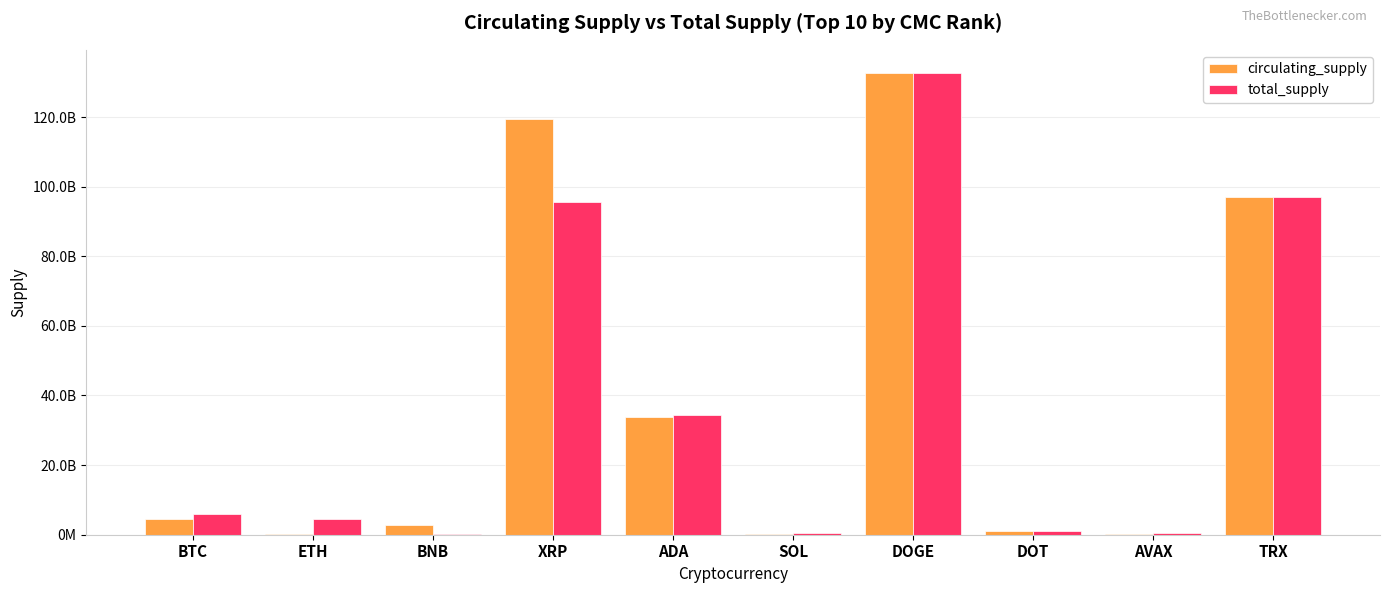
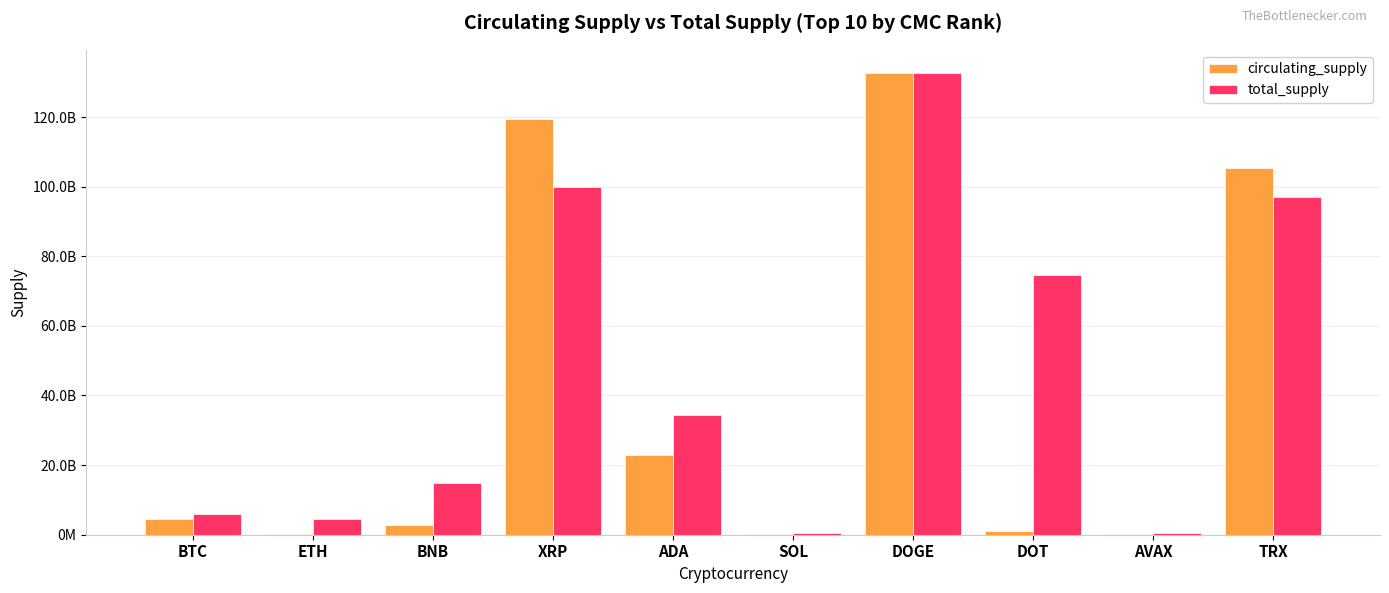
total_supply, BNB: 0 -> 15000000000
total_supply, XRP: 96000000000 -> 100000000000
circulating_supply, ADA: 34000000000 -> 23000000000
total_supply, DOT: 1000000000 -> 75000000000
circulating_supply, TRX: 97000000000 -> 105000000000
